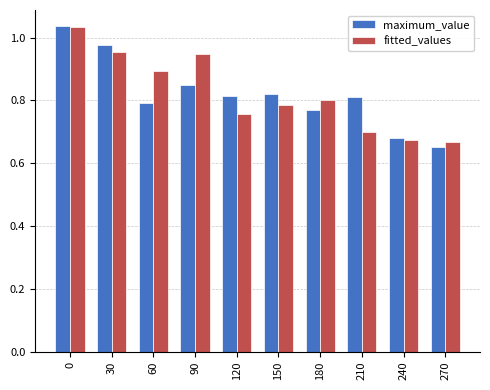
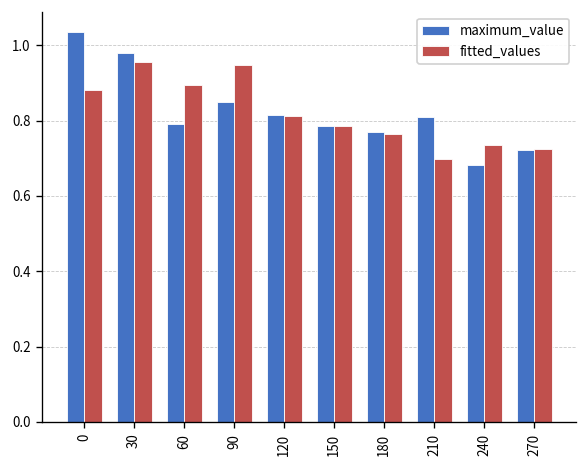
fitted_values, 0: 1.03 -> 0.88
fitted_values, 120: 0.76 -> 0.81
maximum_value, 150: 0.82 -> 0.79
fitted_values, 180: 0.80 -> 0.76
fitted_values, 240: 0.67 -> 0.73
maximum_value, 270: 0.65 -> 0.72
fitted_values, 270: 0.67 -> 0.72
